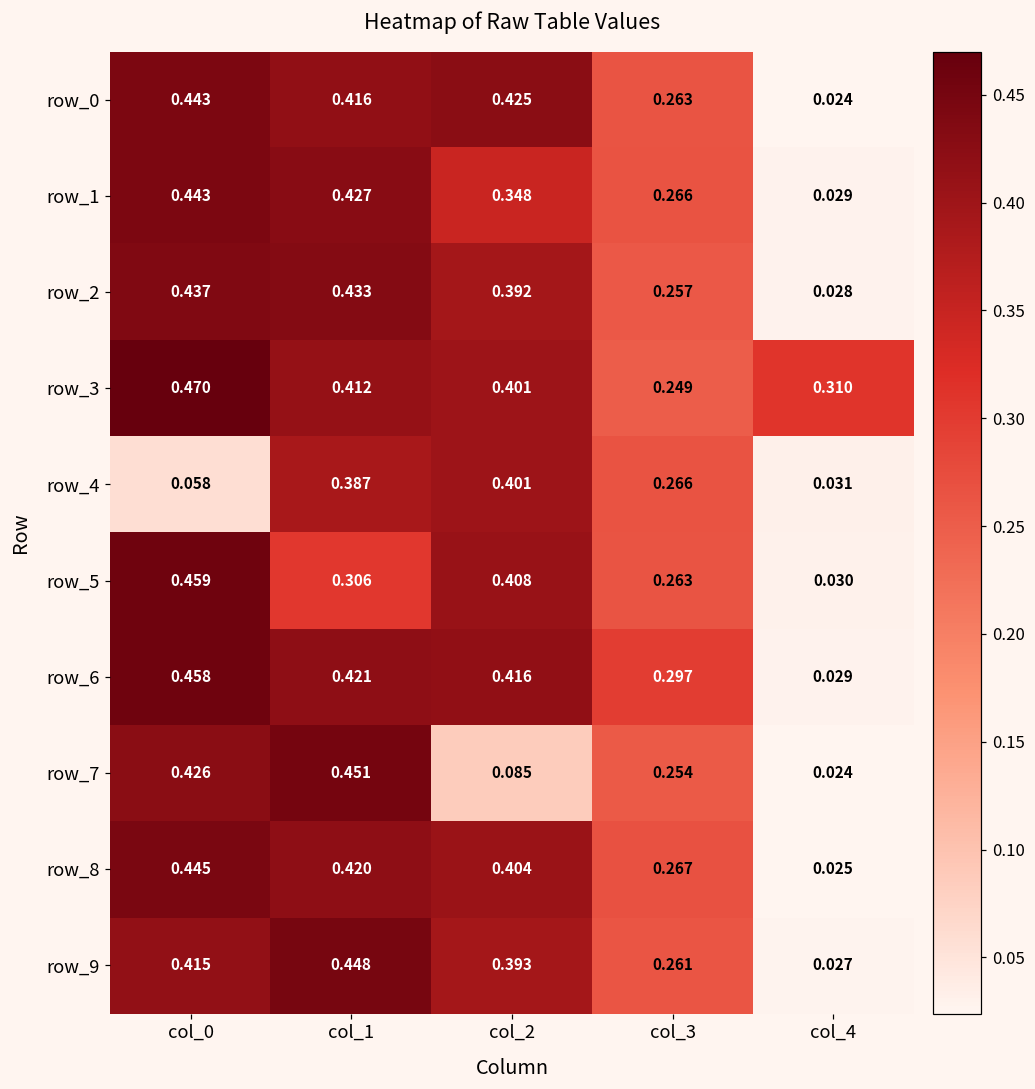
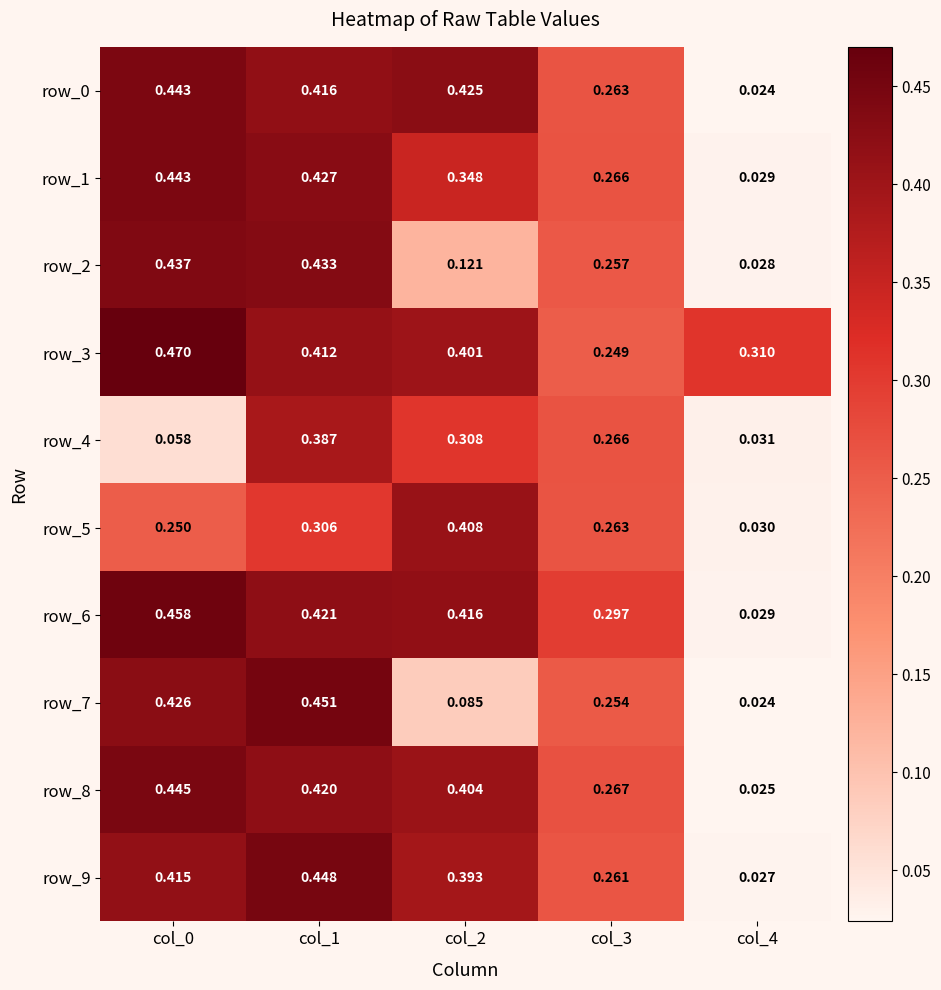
row_2, col_2: 0.392 -> 0.121
row_4, col_2: 0.401 -> 0.308
row_5, col_0: 0.459 -> 0.250
